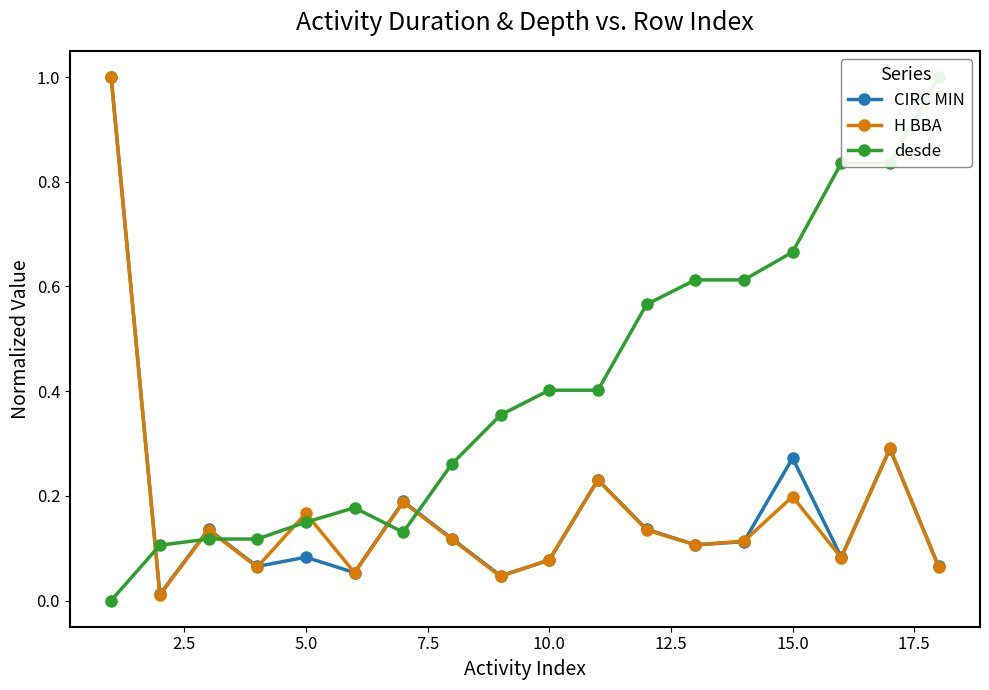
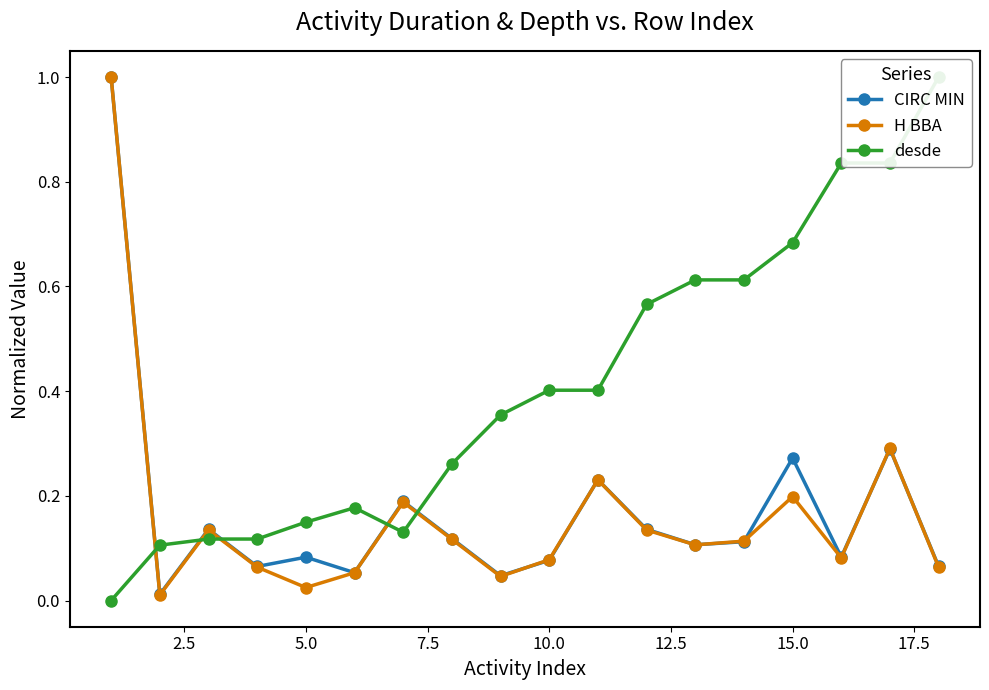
H BBA, 5.0: 0.17 -> 0.02
desde, 15.0: 0.67 -> 0.68
